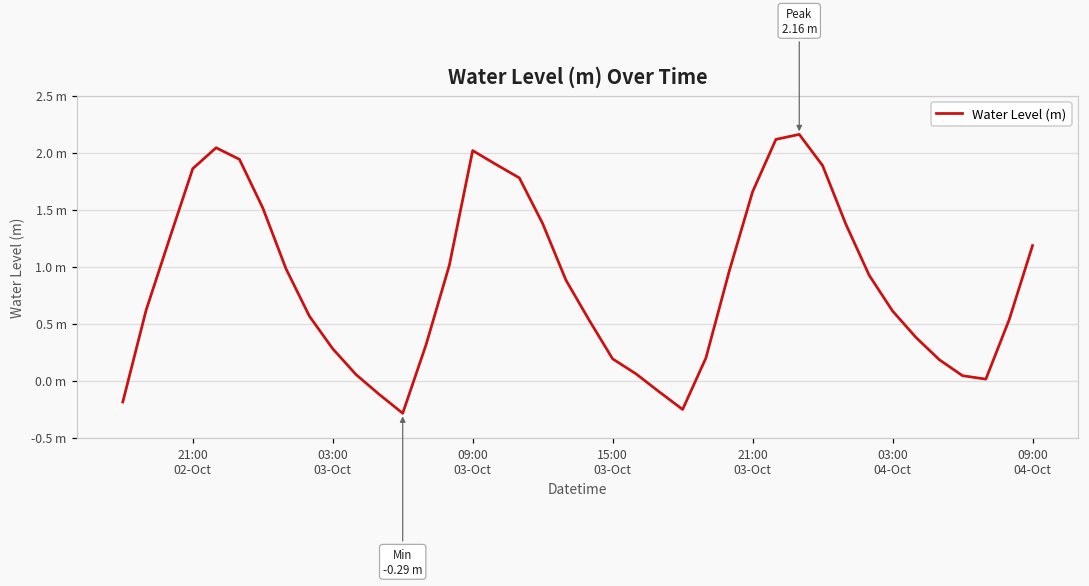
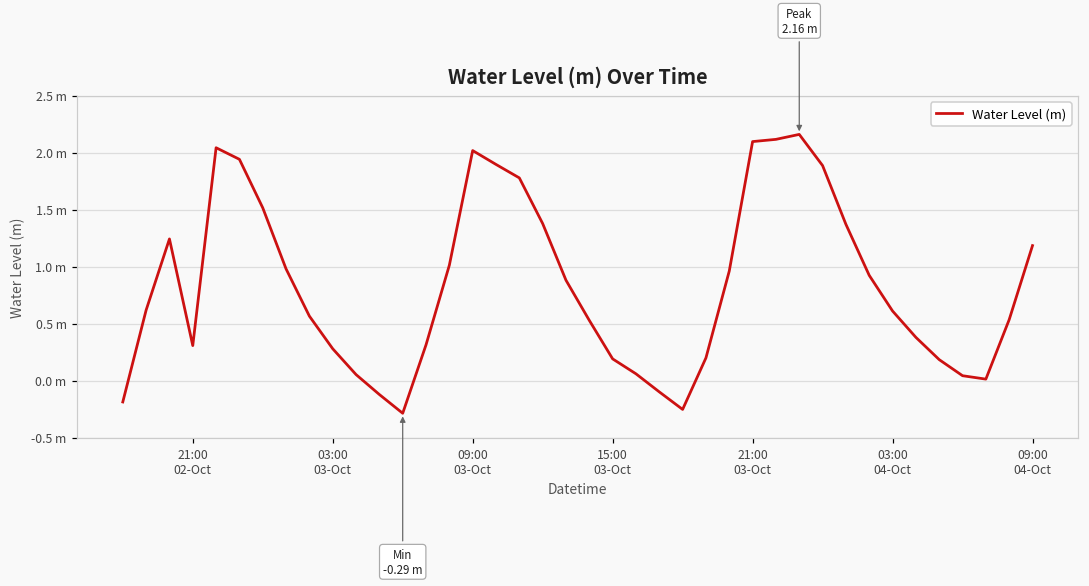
21:00 02-Oct: 1.86 m -> 0.31 m
21:00 03-Oct: 1.66 m -> 2.10 m
